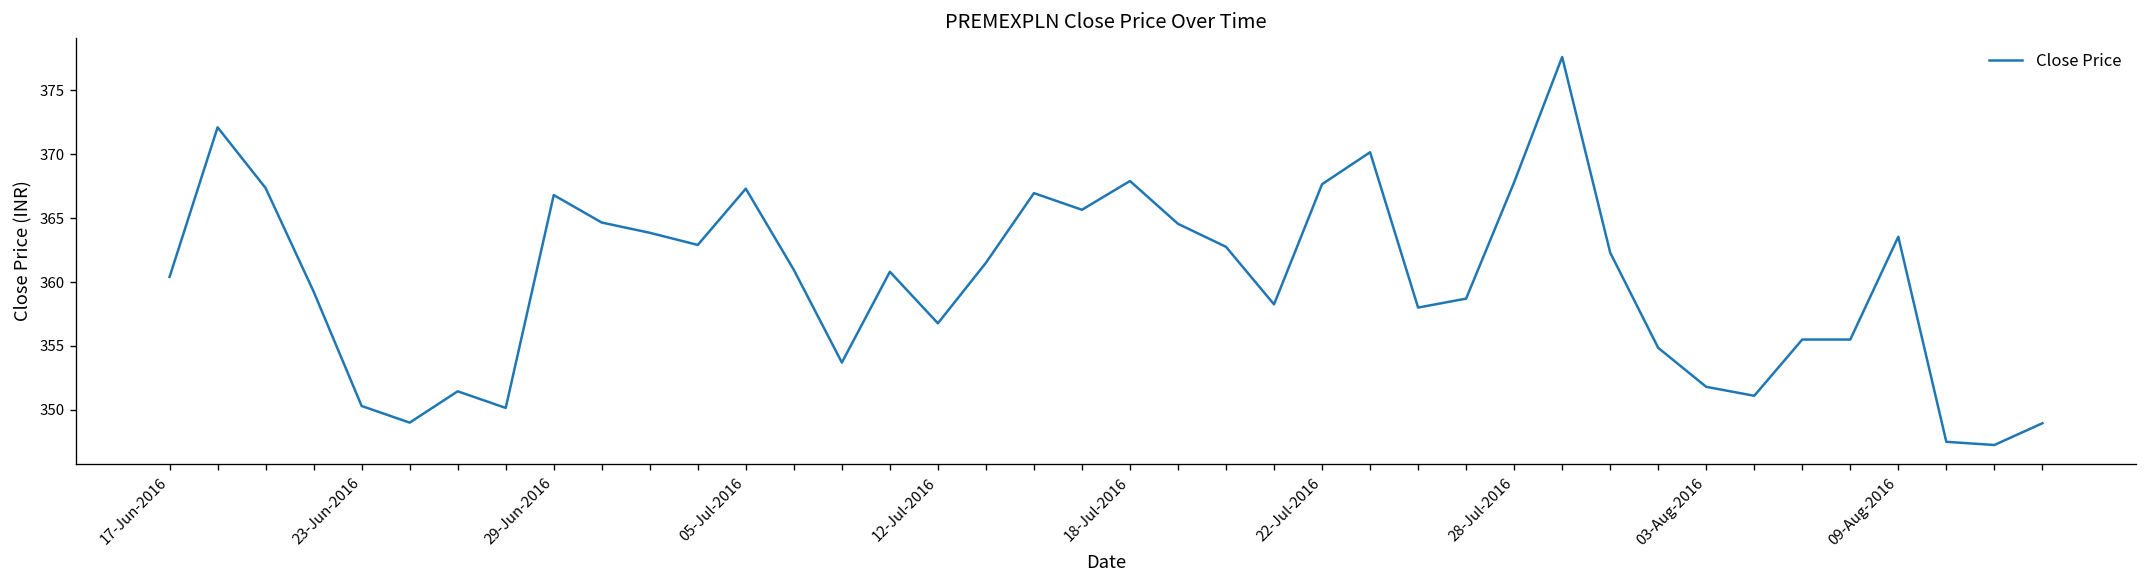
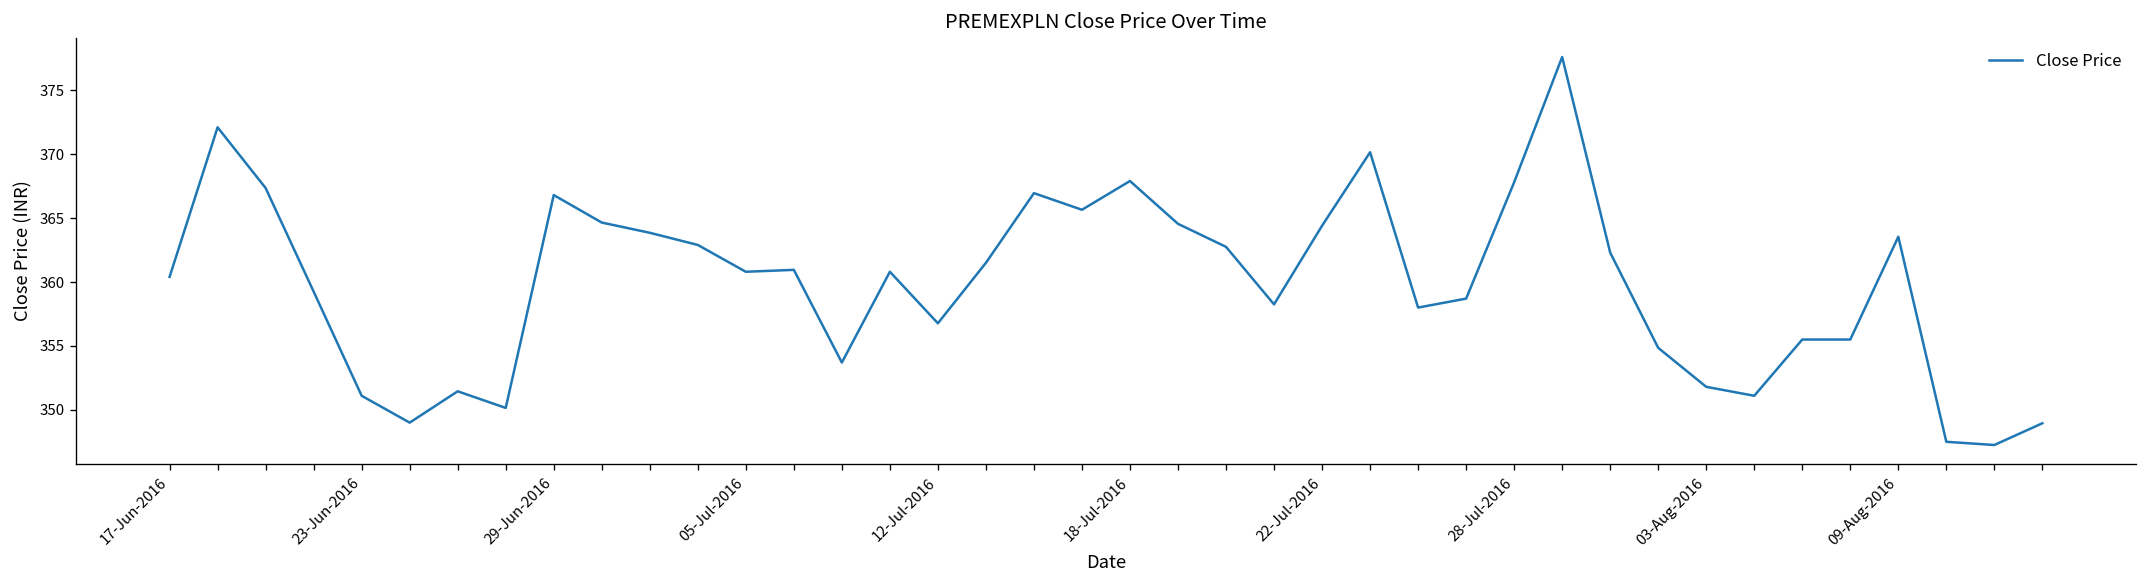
23-Jun-2016: 350.3 -> 351.1
05-Jul-2016: 367.3 -> 360.8
22-Jul-2016: 367.7 -> 364.4
